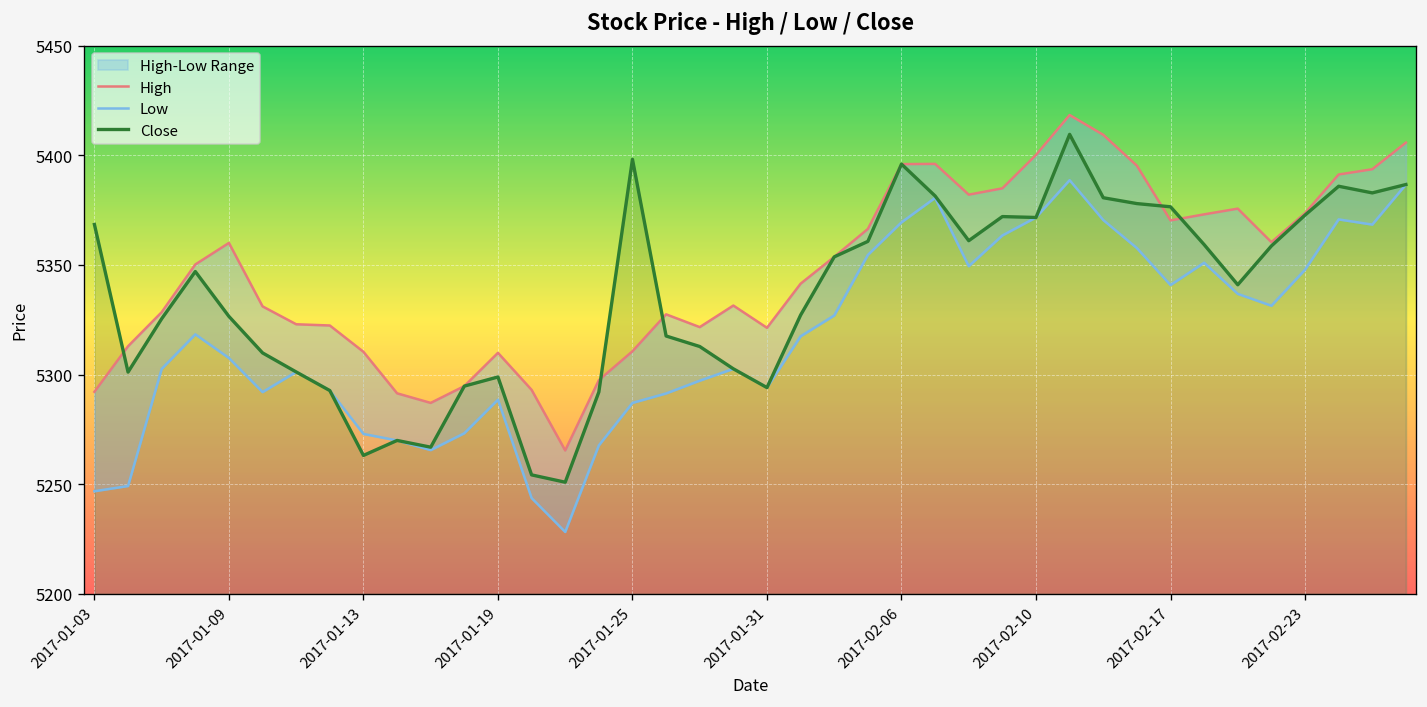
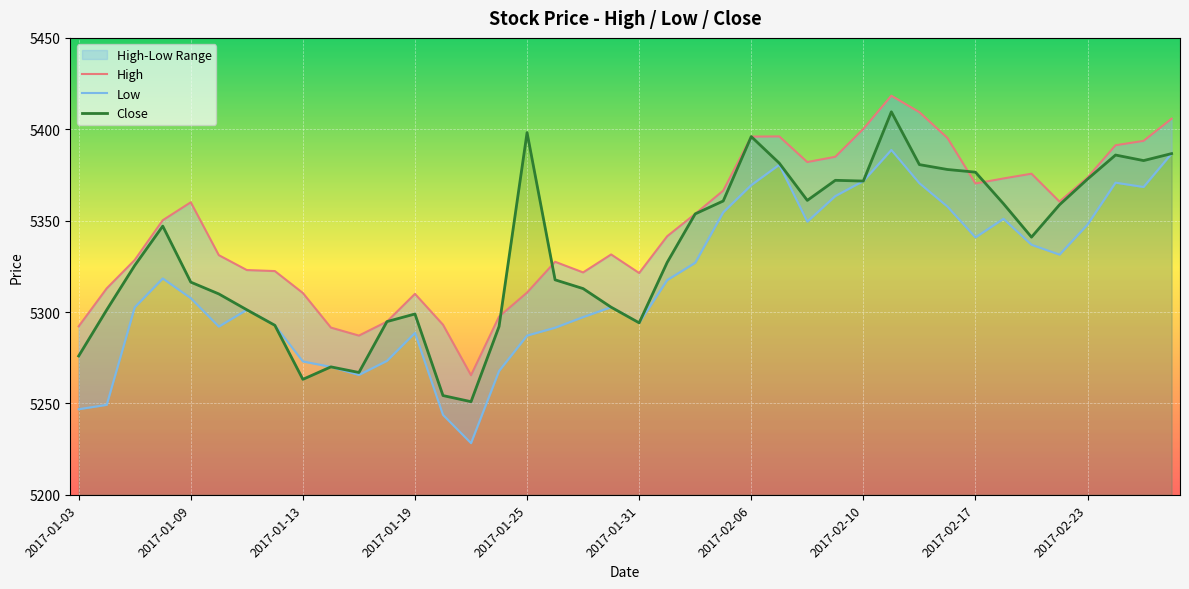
Close, 2017-01-03: 5368 -> 5276
Close, 2017-01-09: 5327 -> 5316
